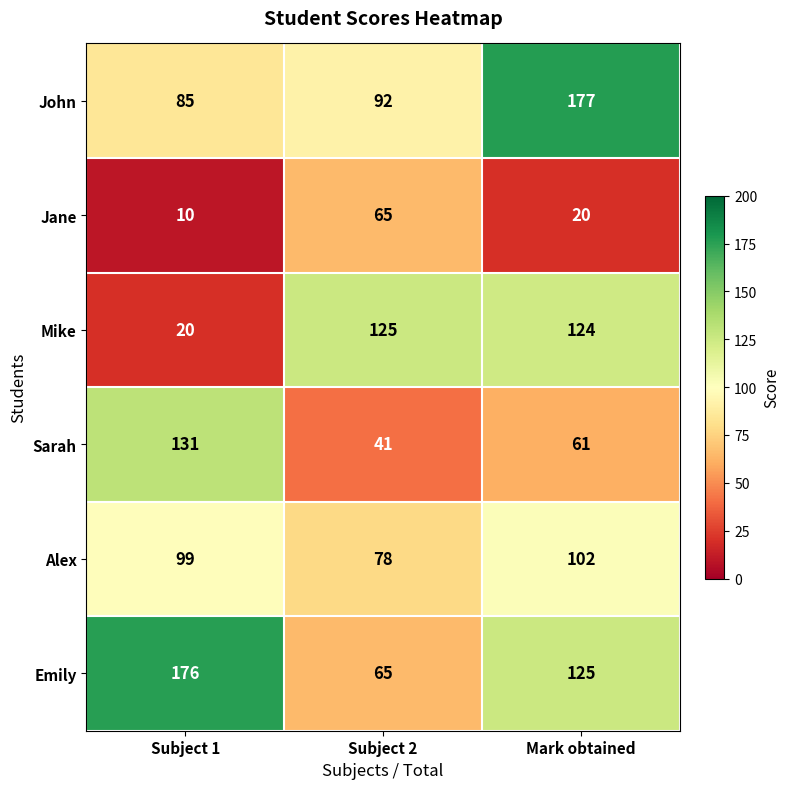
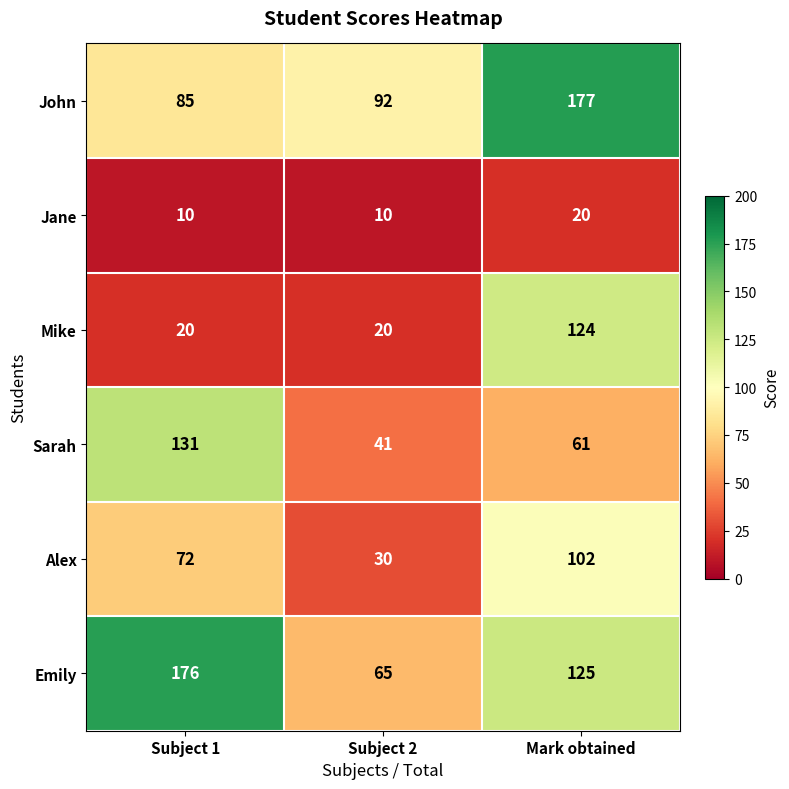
Jane, Subject 2: 65 -> 10
Mike, Subject 2: 125 -> 20
Alex, Subject 1: 99 -> 72
Alex, Subject 2: 78 -> 30
